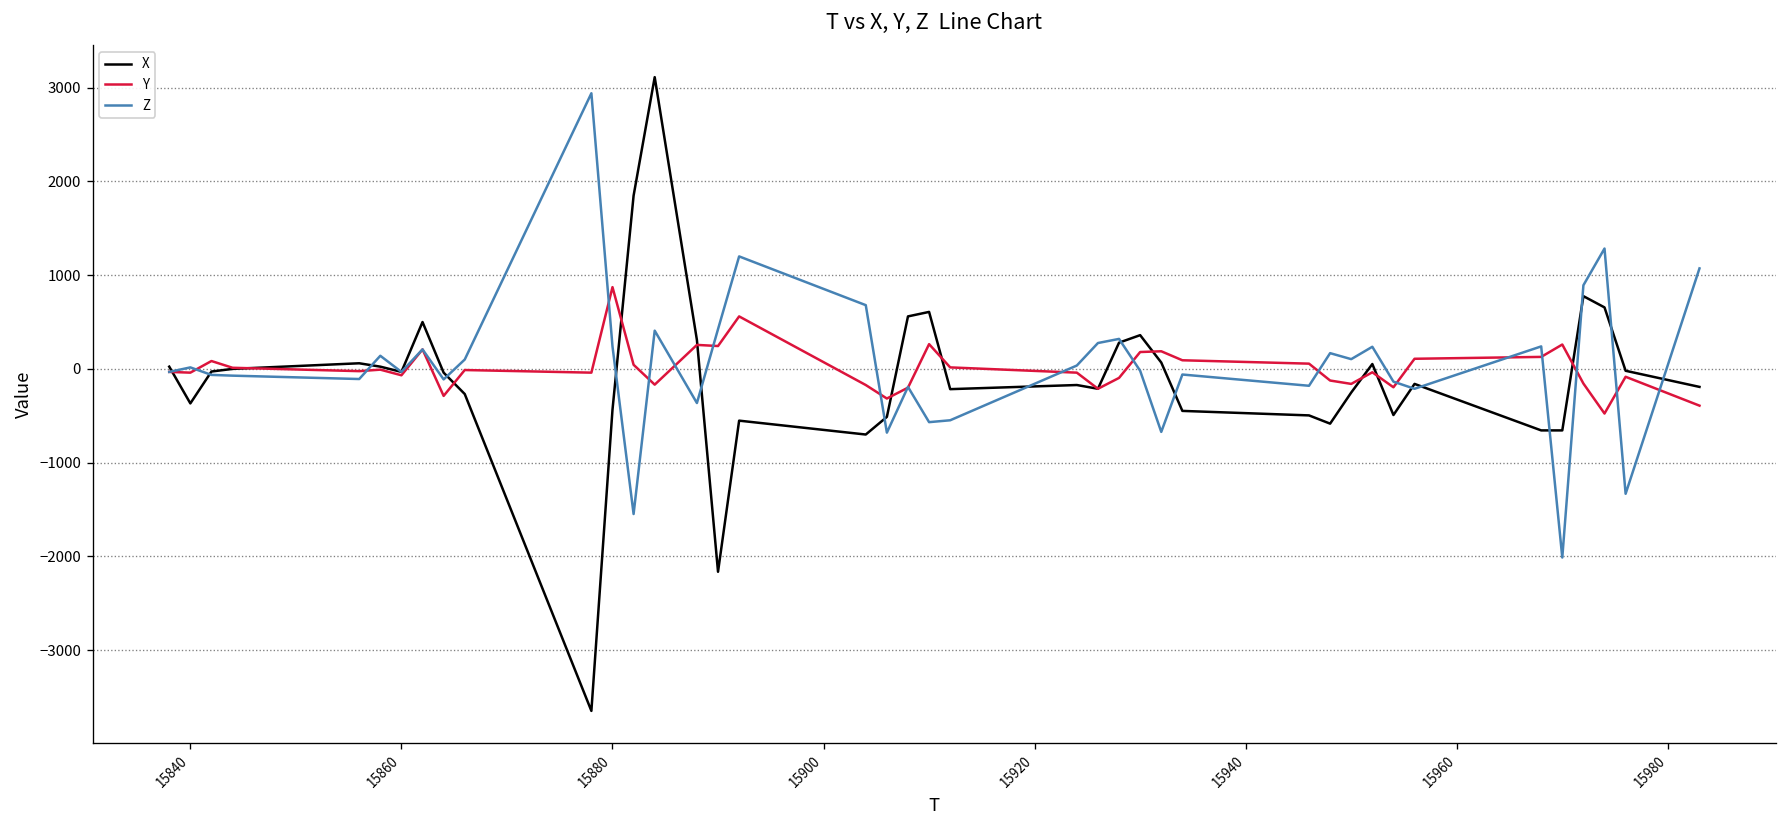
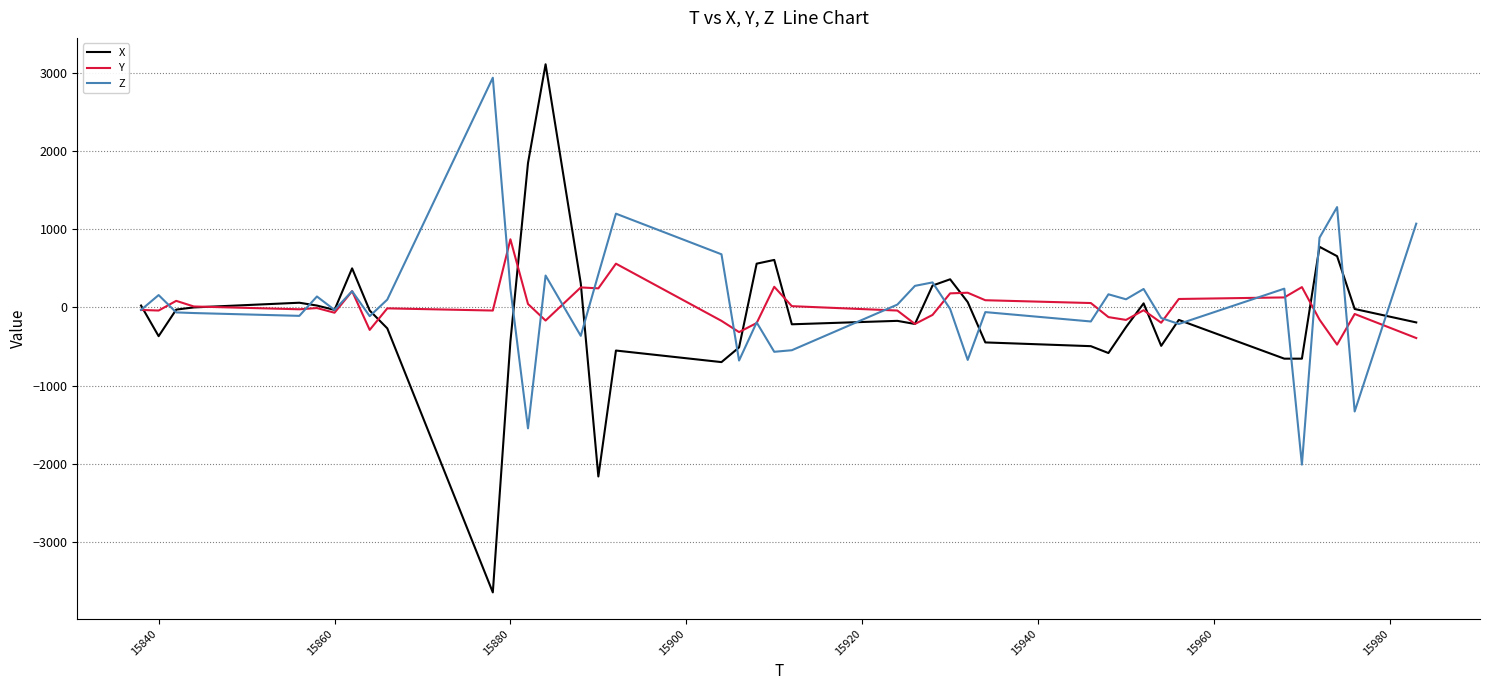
Z, 15840: 0 -> 200
